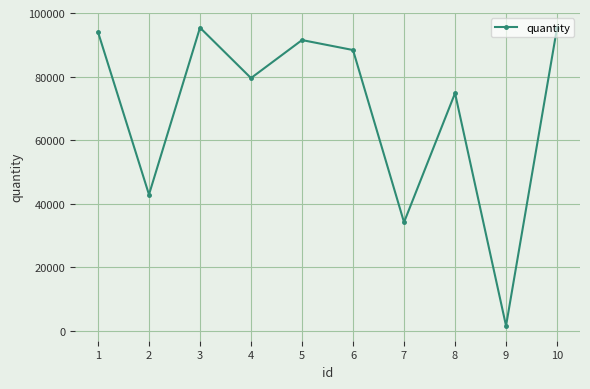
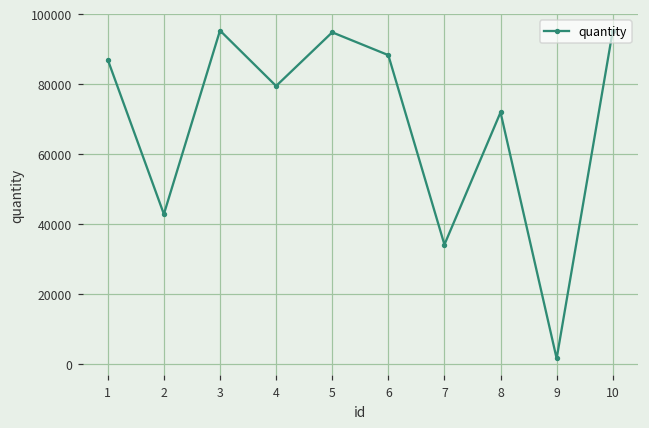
1: 94000 -> 87000
5: 91000 -> 95000
8: 75000 -> 72000
